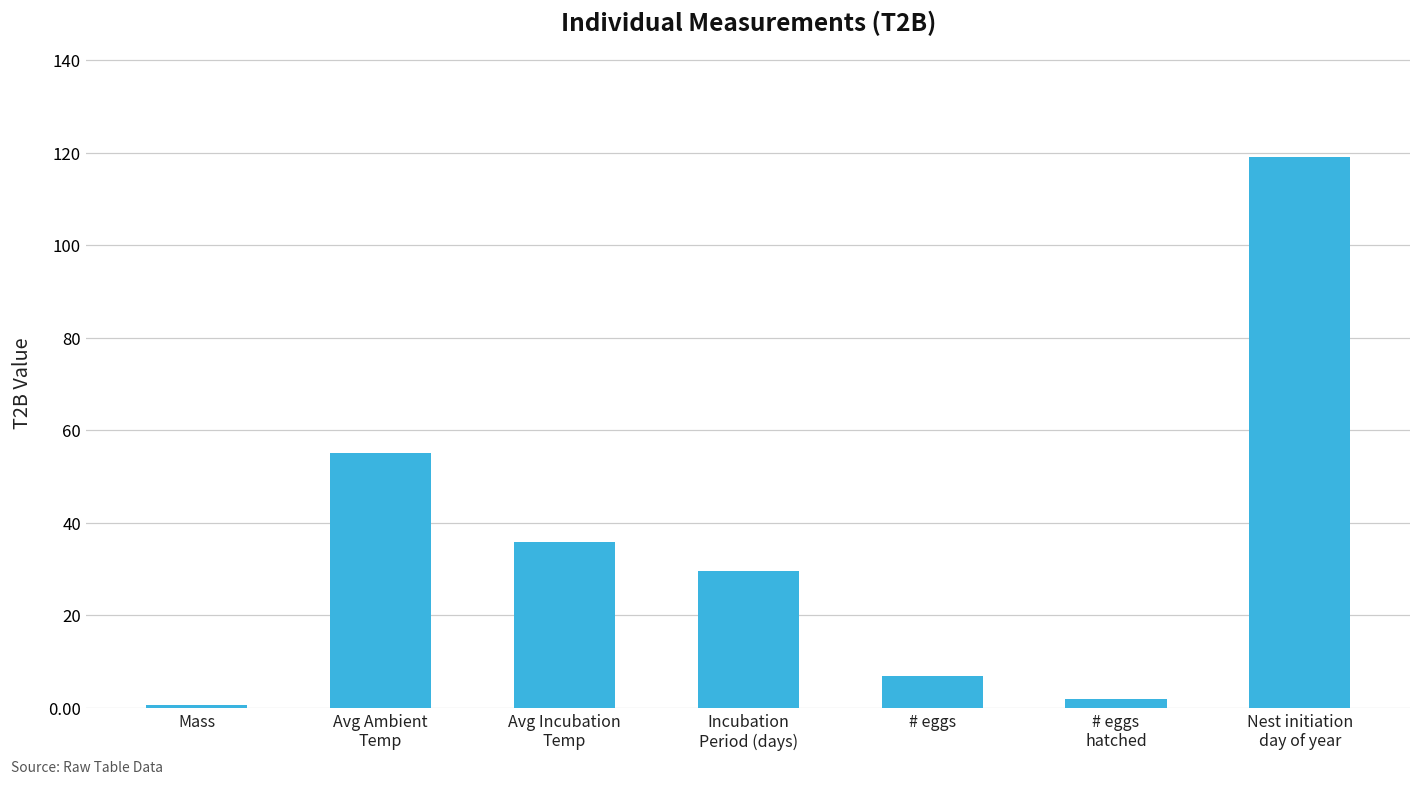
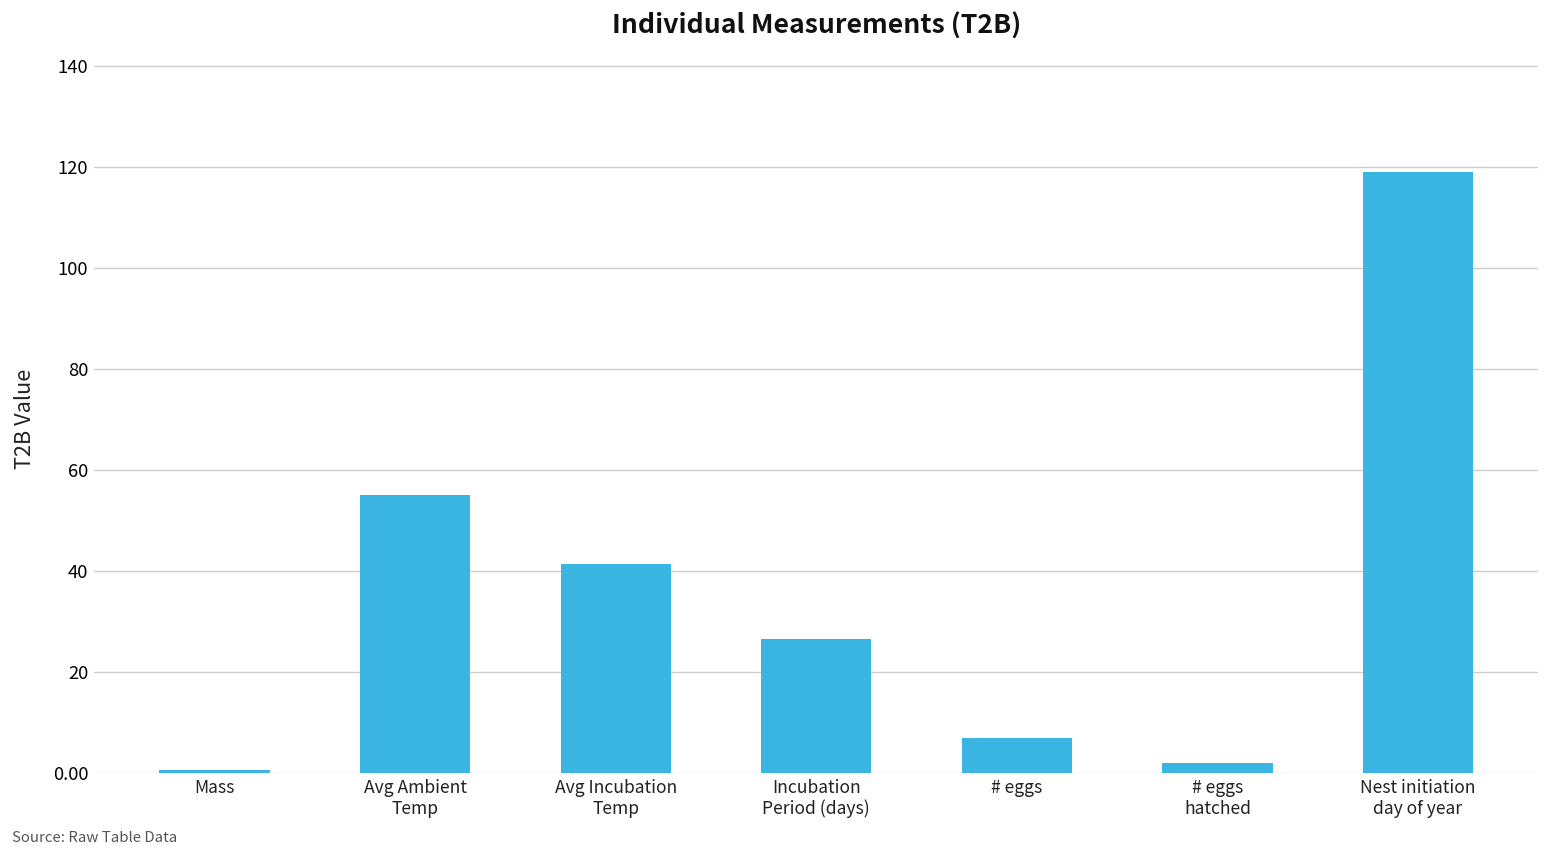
Avg Incubation Temp: 36 -> 41
Incubation Period (days): 30 -> 26
